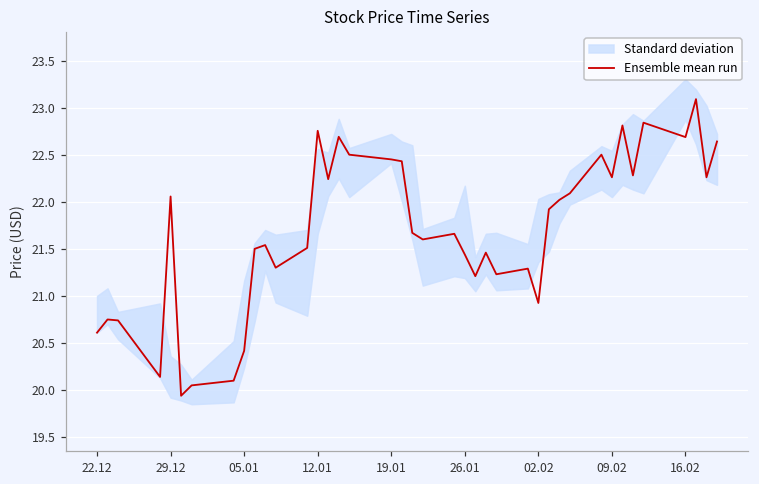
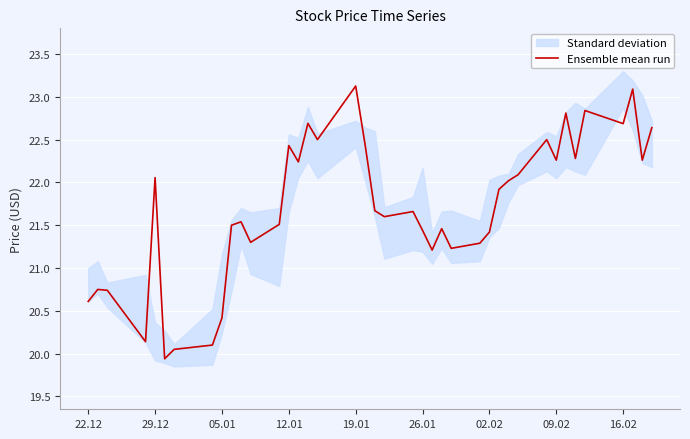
Ensemble mean run, 12.01: 22.8 -> 22.4
Ensemble mean run, 19.01: 22.5 -> 23.1
Ensemble mean run, 02.02: 20.9 -> 21.4
